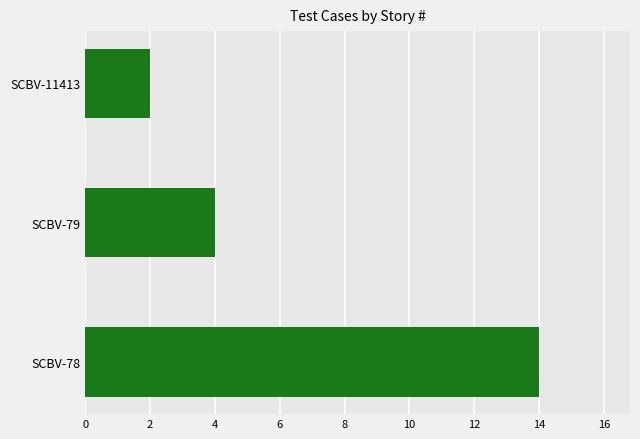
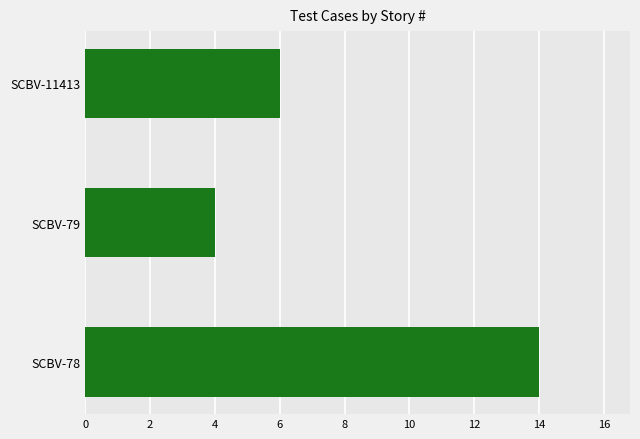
SCBV-11413: 2 -> 6
